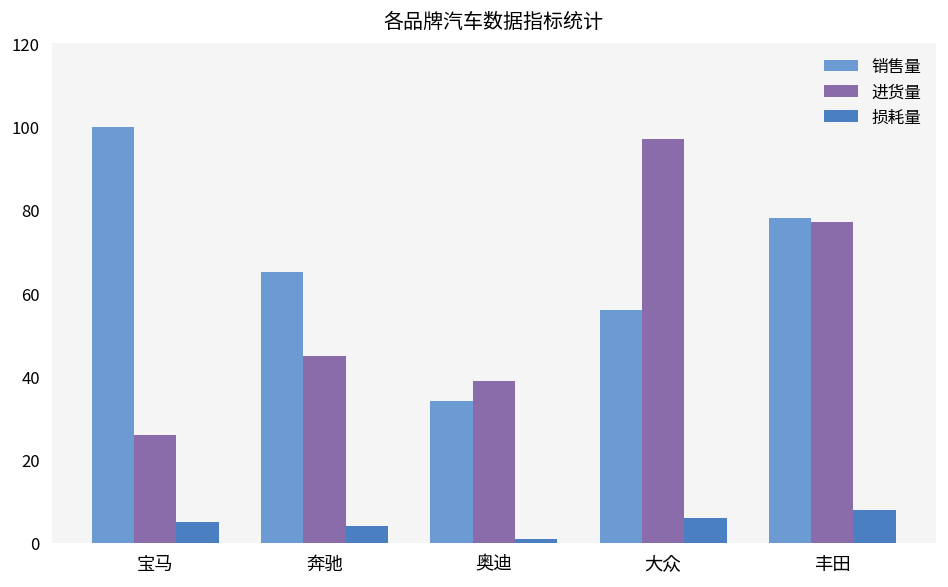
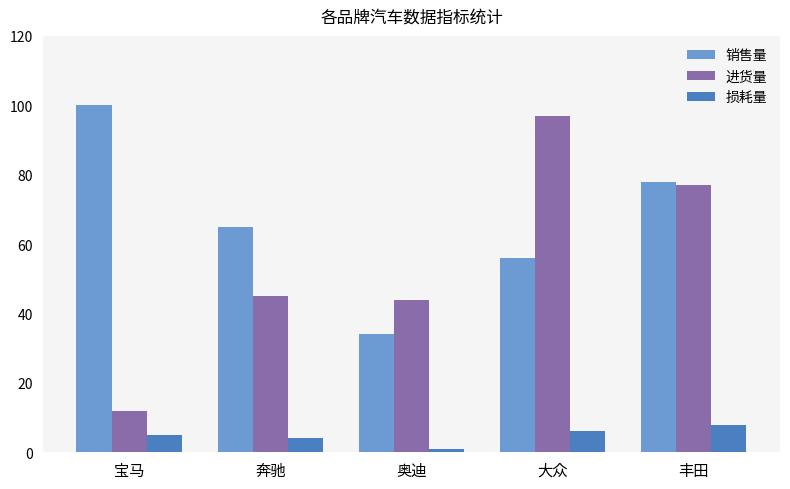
进货量, 宝马: 26 -> 12
进货量, 奥迪: 39 -> 44
